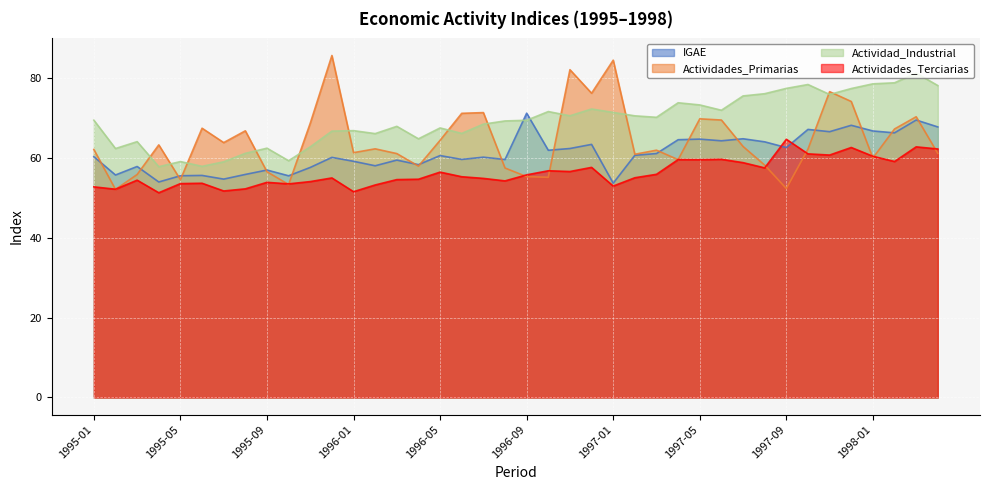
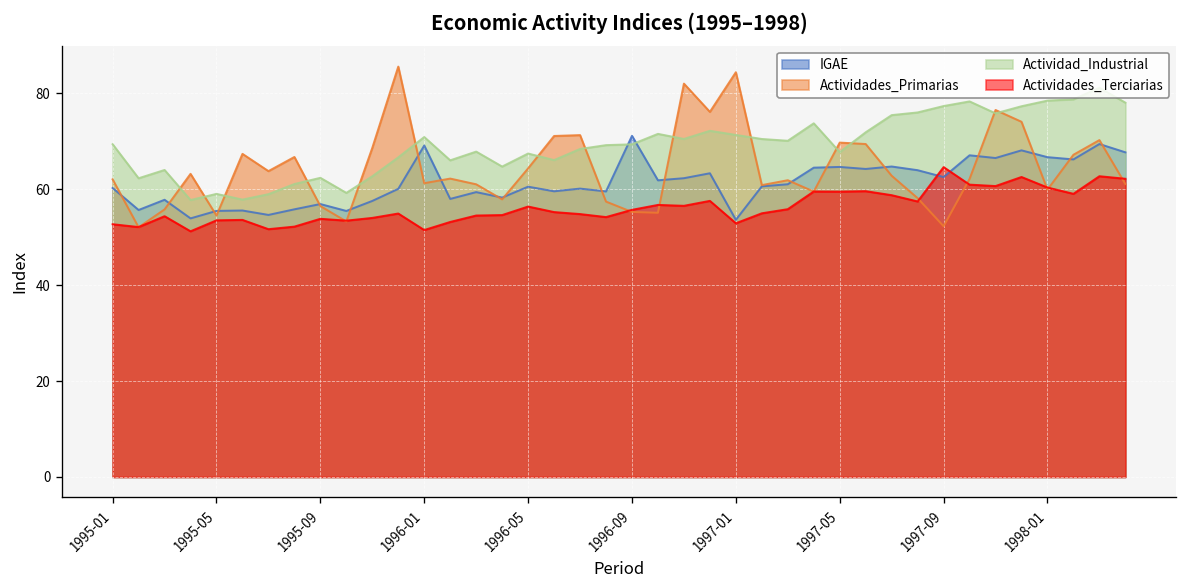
IGAE, 1996-01: 59 -> 69
Actividad_Industrial, 1996-01: 67 -> 71
Actividad_Industrial, 1997-05: 73 -> 68
